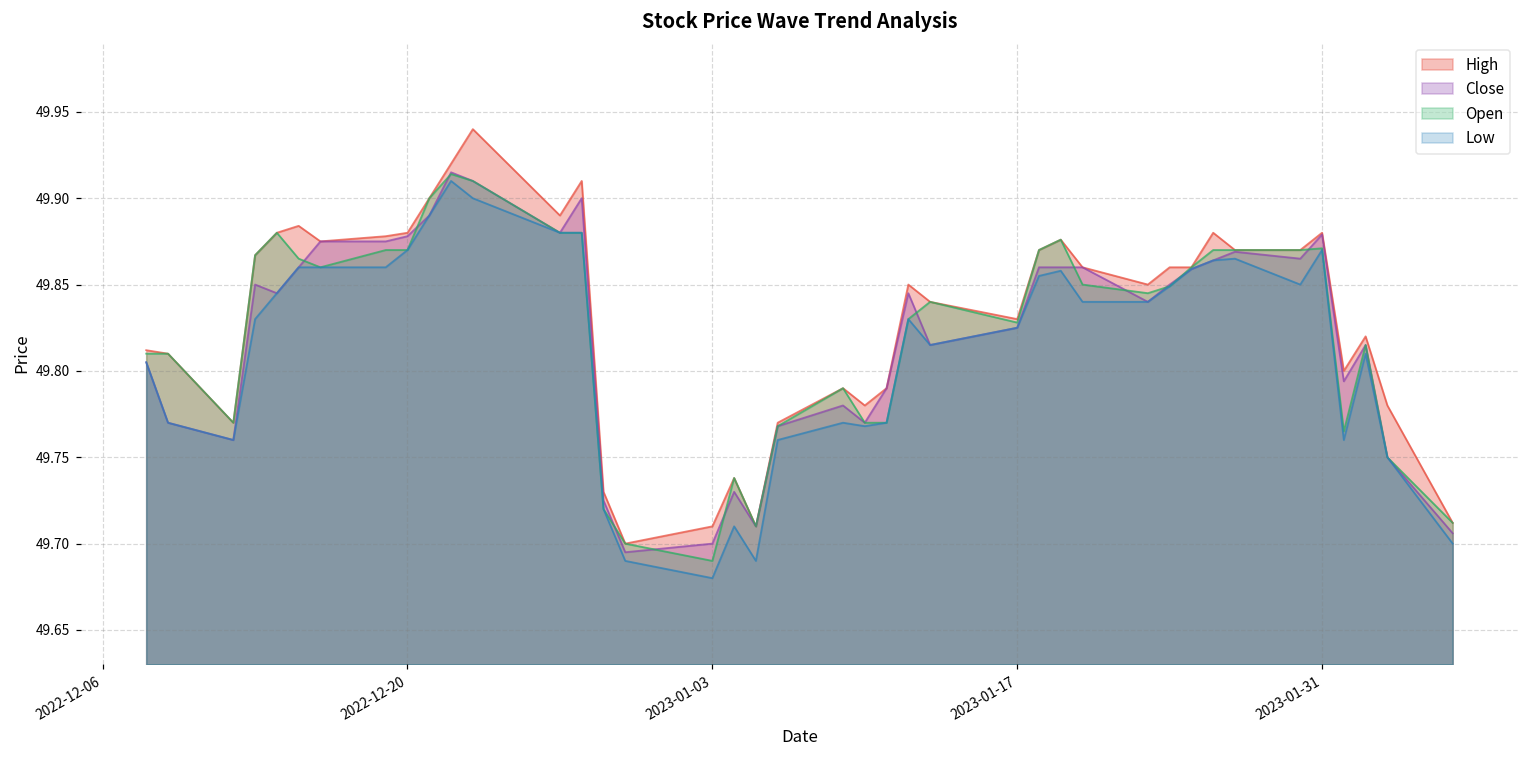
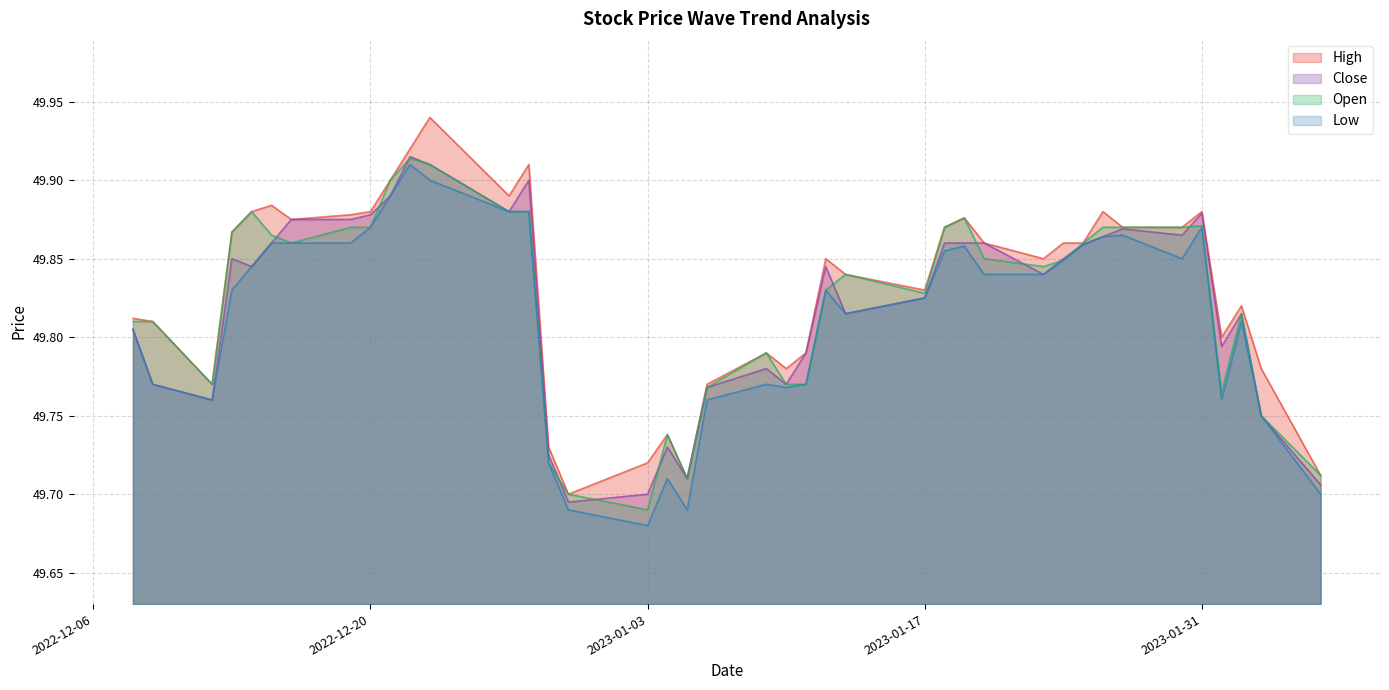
High, 2023-01-03: 49.71 -> 49.72
